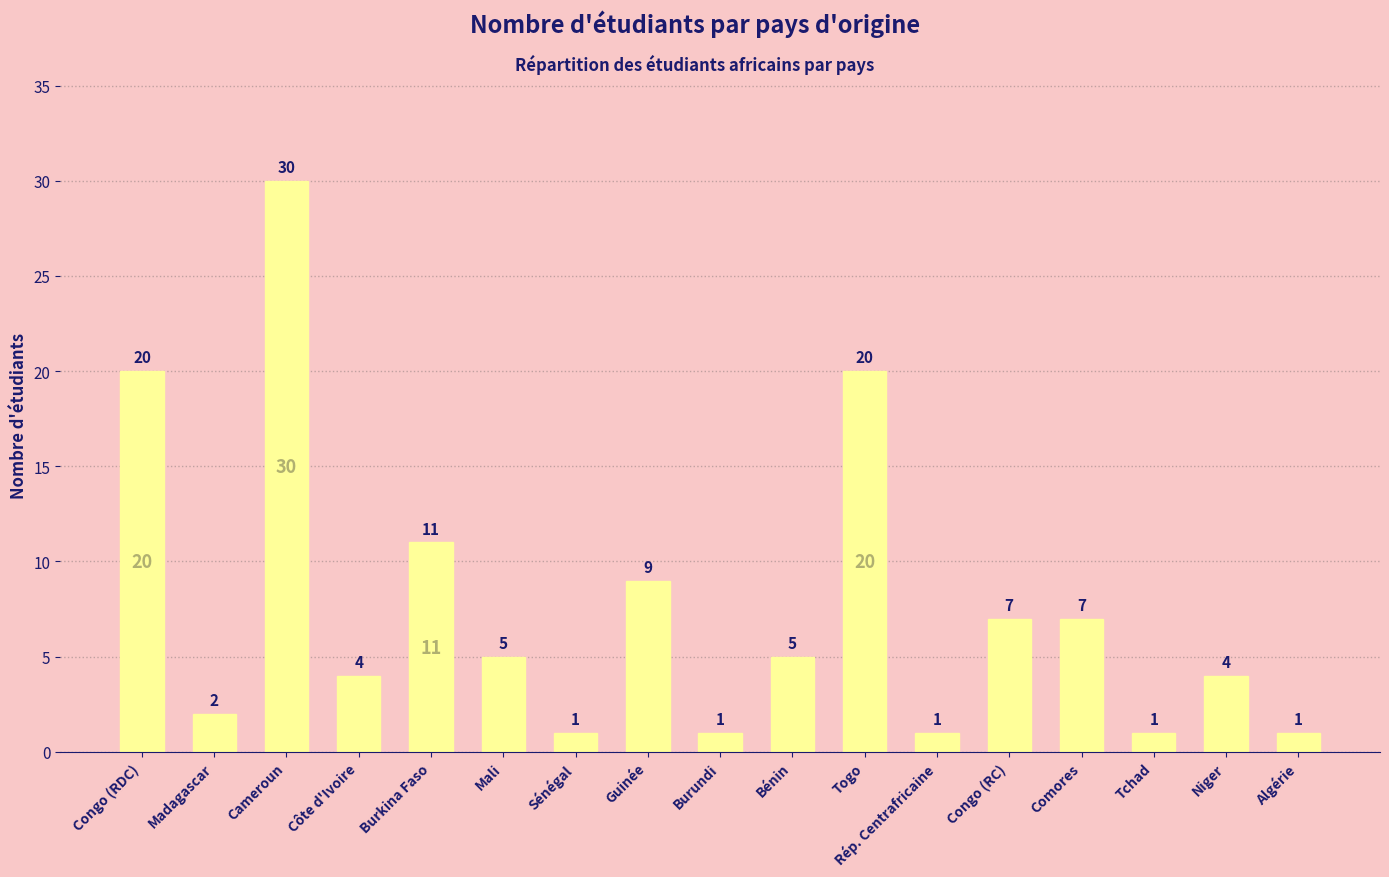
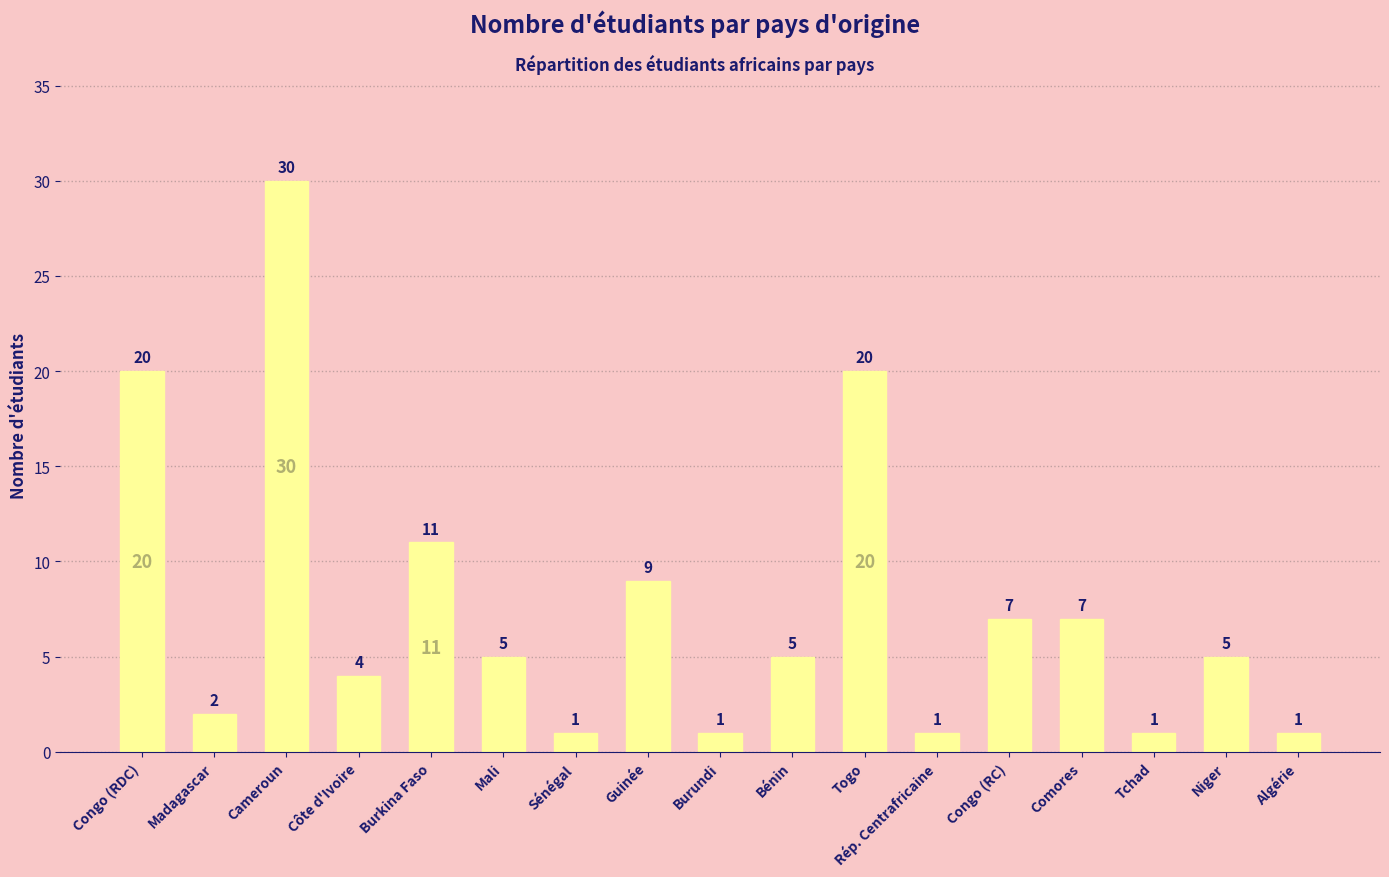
Niger: 4 -> 5
